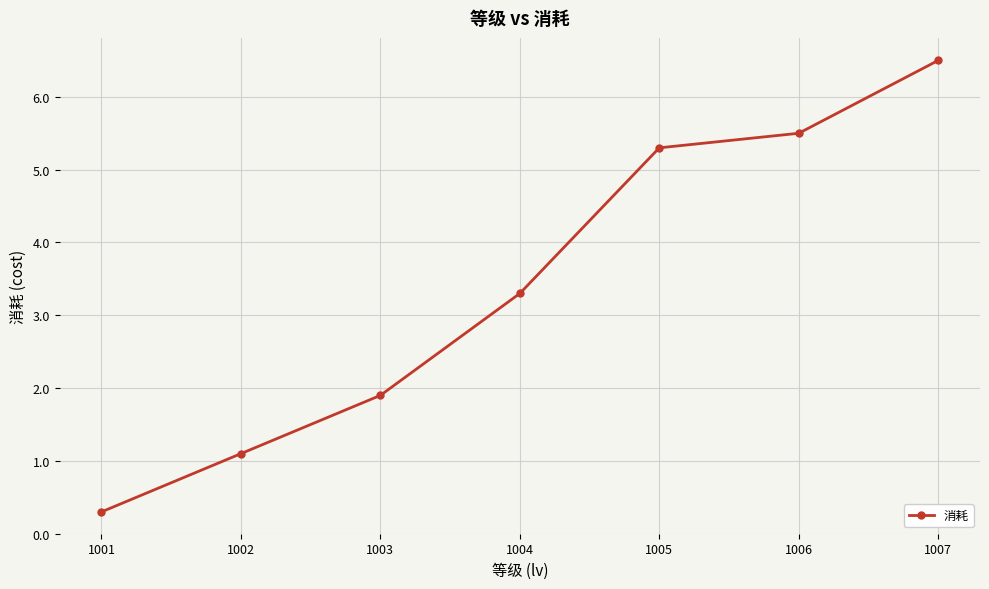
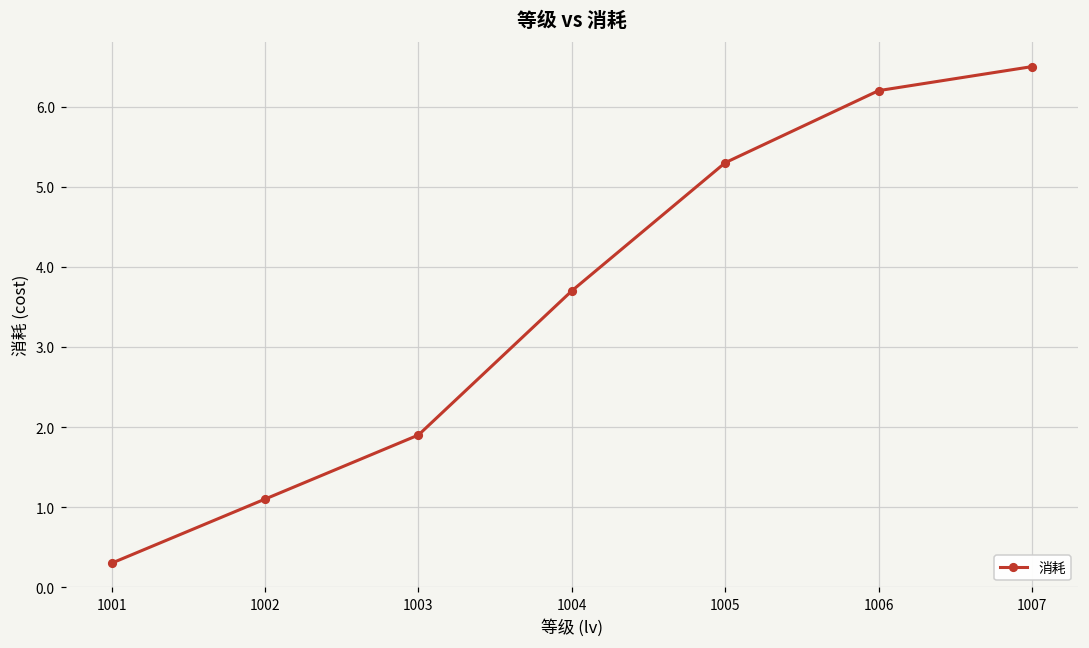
1004: 3.3 -> 3.7
1006: 5.5 -> 6.2
